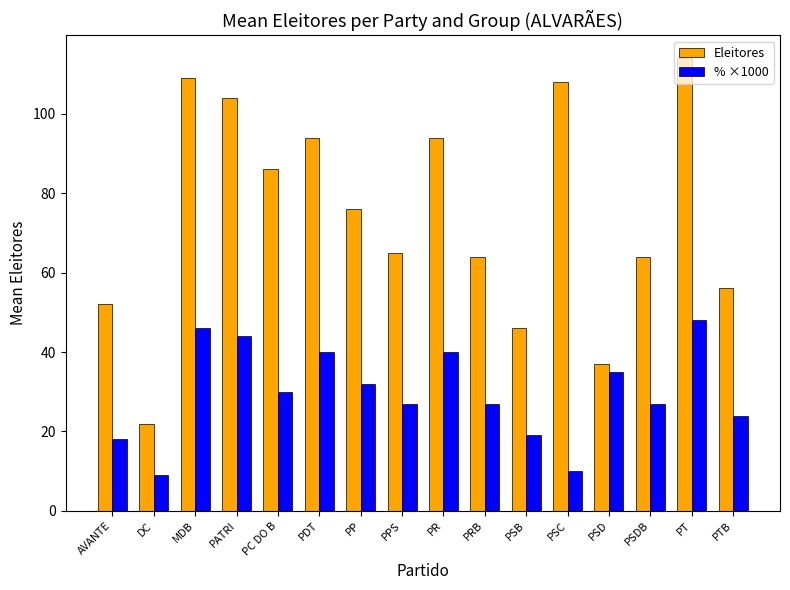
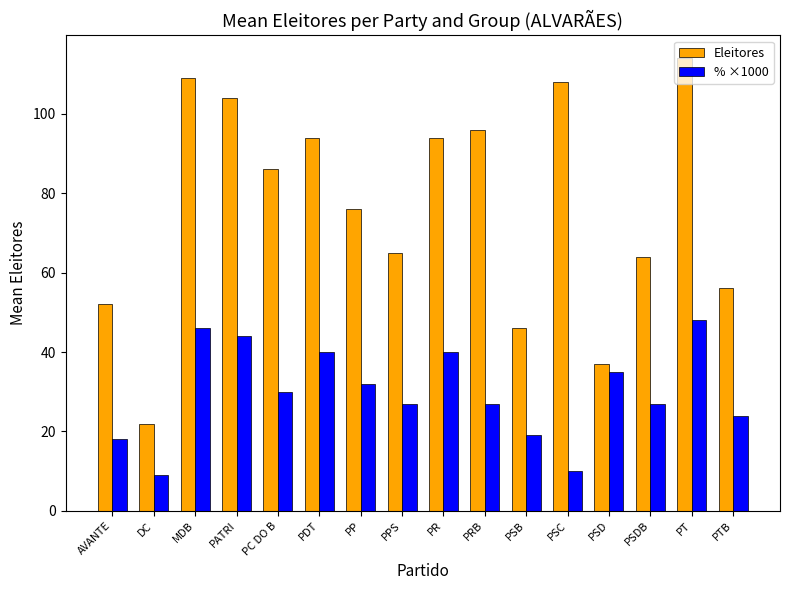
Eleitores, PRB: 64 -> 96
